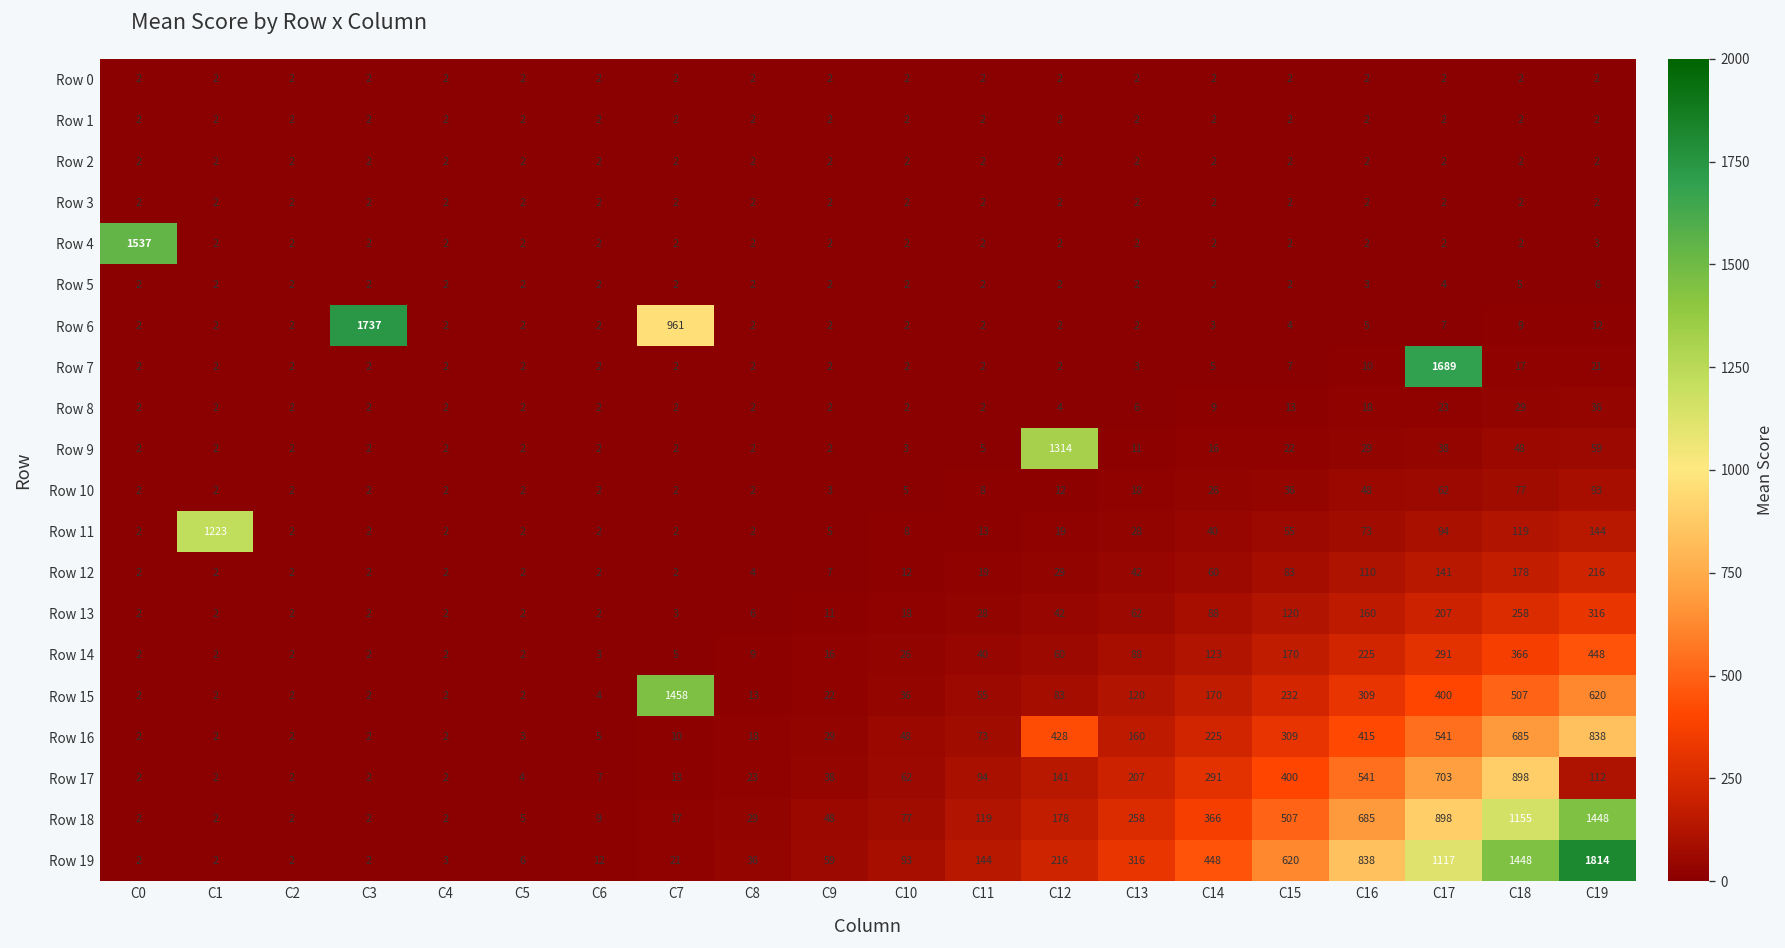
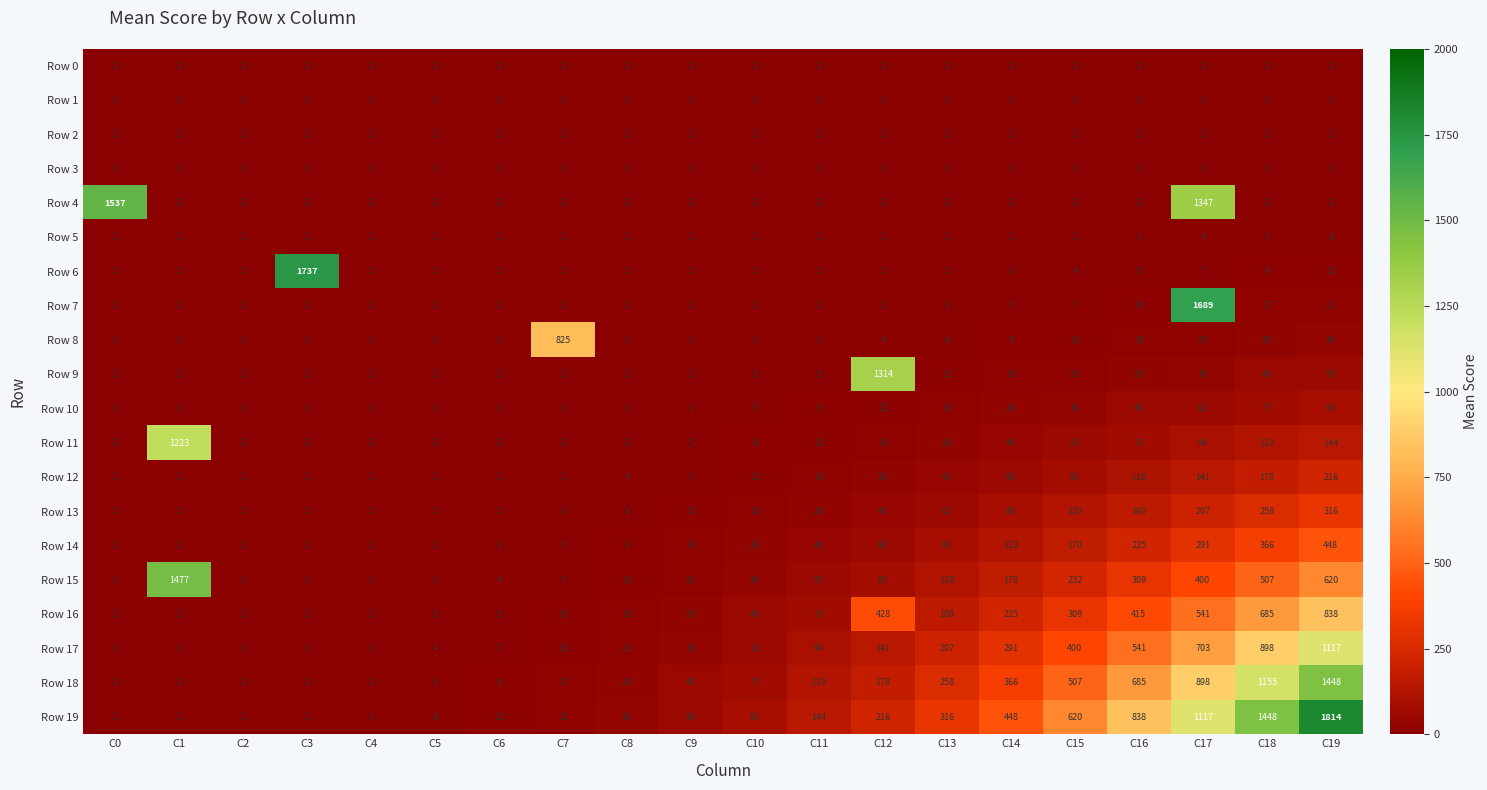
Row 4, C17: 2 -> 1347
Row 6, C7: 961 -> 2
Row 8, C7: 2 -> 825
Row 15, C1: 2 -> 1477
Row 15, C7: 1458 -> 7
Row 17, C19: 112 -> 1117
